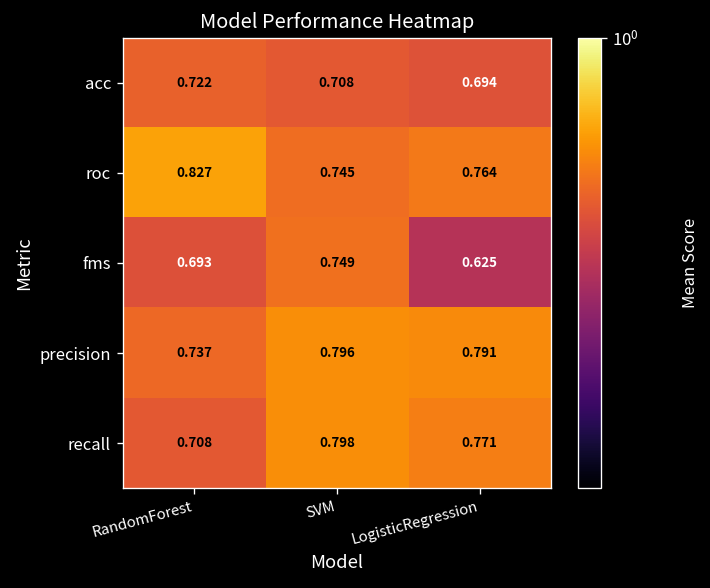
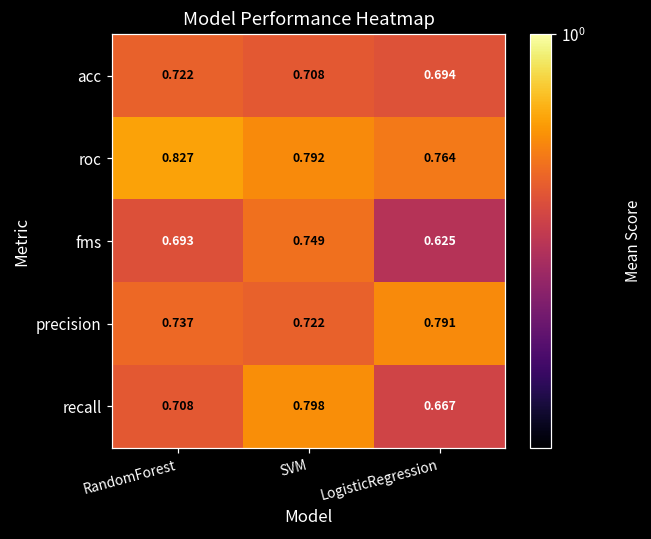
roc, SVM: 0.745 -> 0.792
precision, SVM: 0.796 -> 0.722
recall, LogisticRegression: 0.771 -> 0.667
